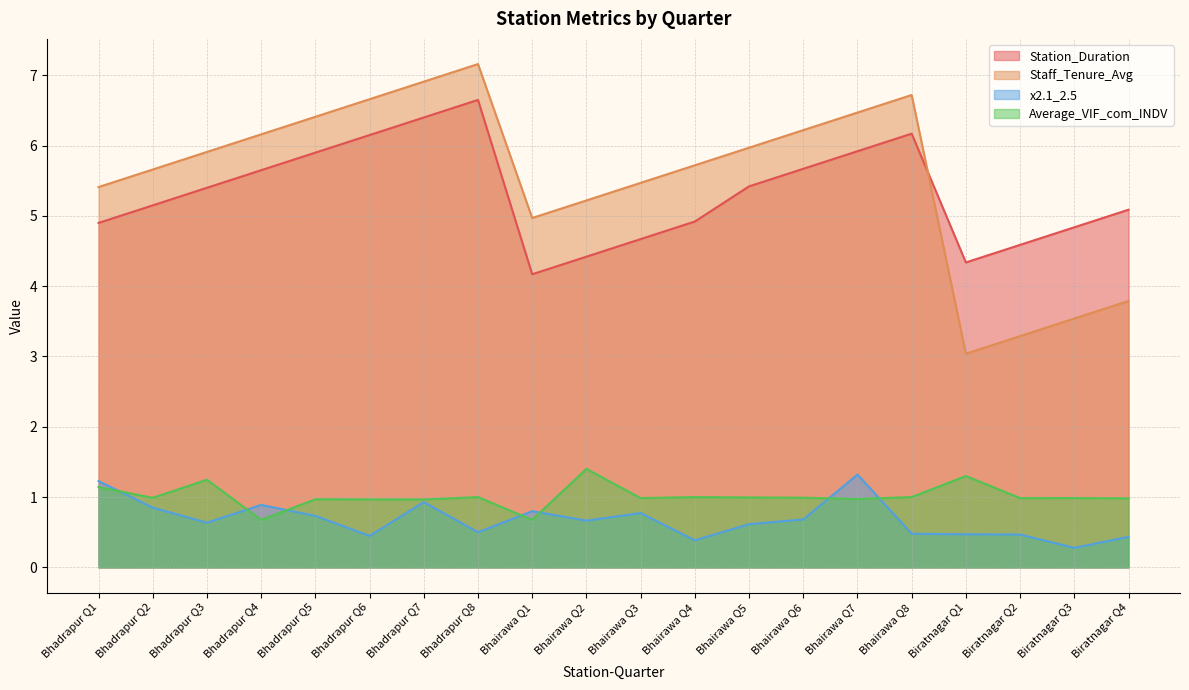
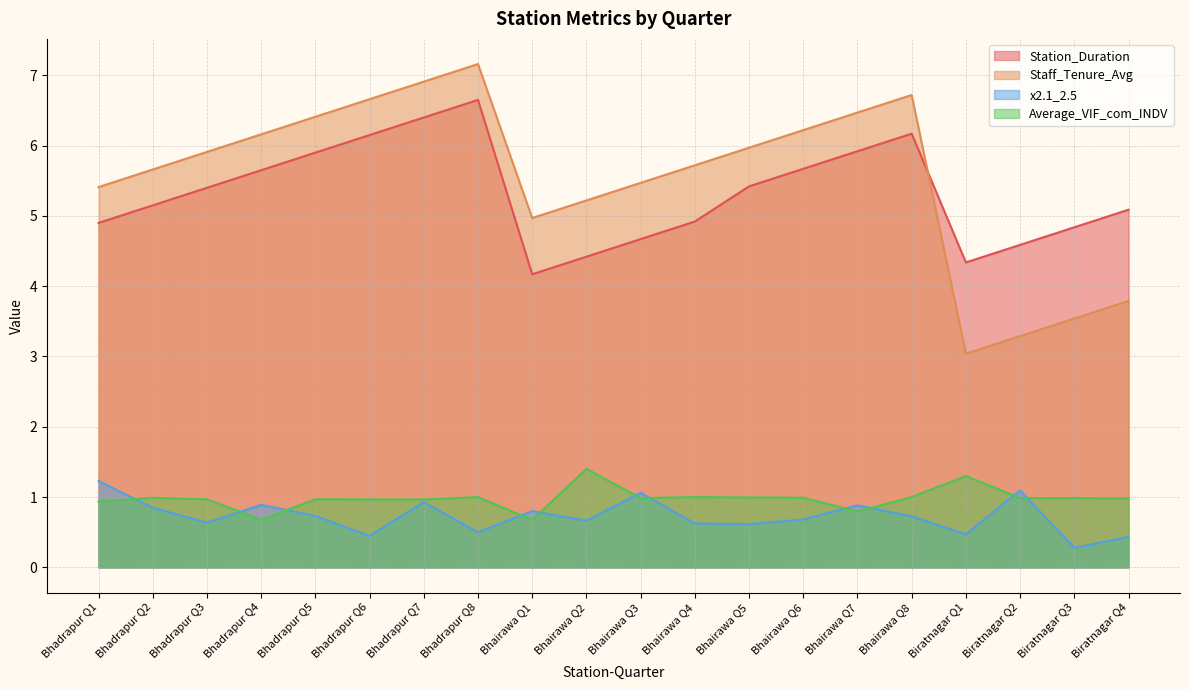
Average_VIF_com_INDV, Bhadrapur Q1: 1.1 -> 0.9
Average_VIF_com_INDV, Bhadrapur Q3: 1.2 -> 1.0
x2.1_2.5, Bhairawa Q3: 0.8 -> 1.1
x2.1_2.5, Bhairawa Q4: 0.4 -> 0.6
x2.1_2.5, Bhairawa Q7: 1.3 -> 0.9
Average_VIF_com_INDV, Bhairawa Q7: 1.0 -> 0.8
x2.1_2.5, Bhairawa Q8: 0.5 -> 0.7
x2.1_2.5, Biratnagar Q2: 0.5 -> 1.1
